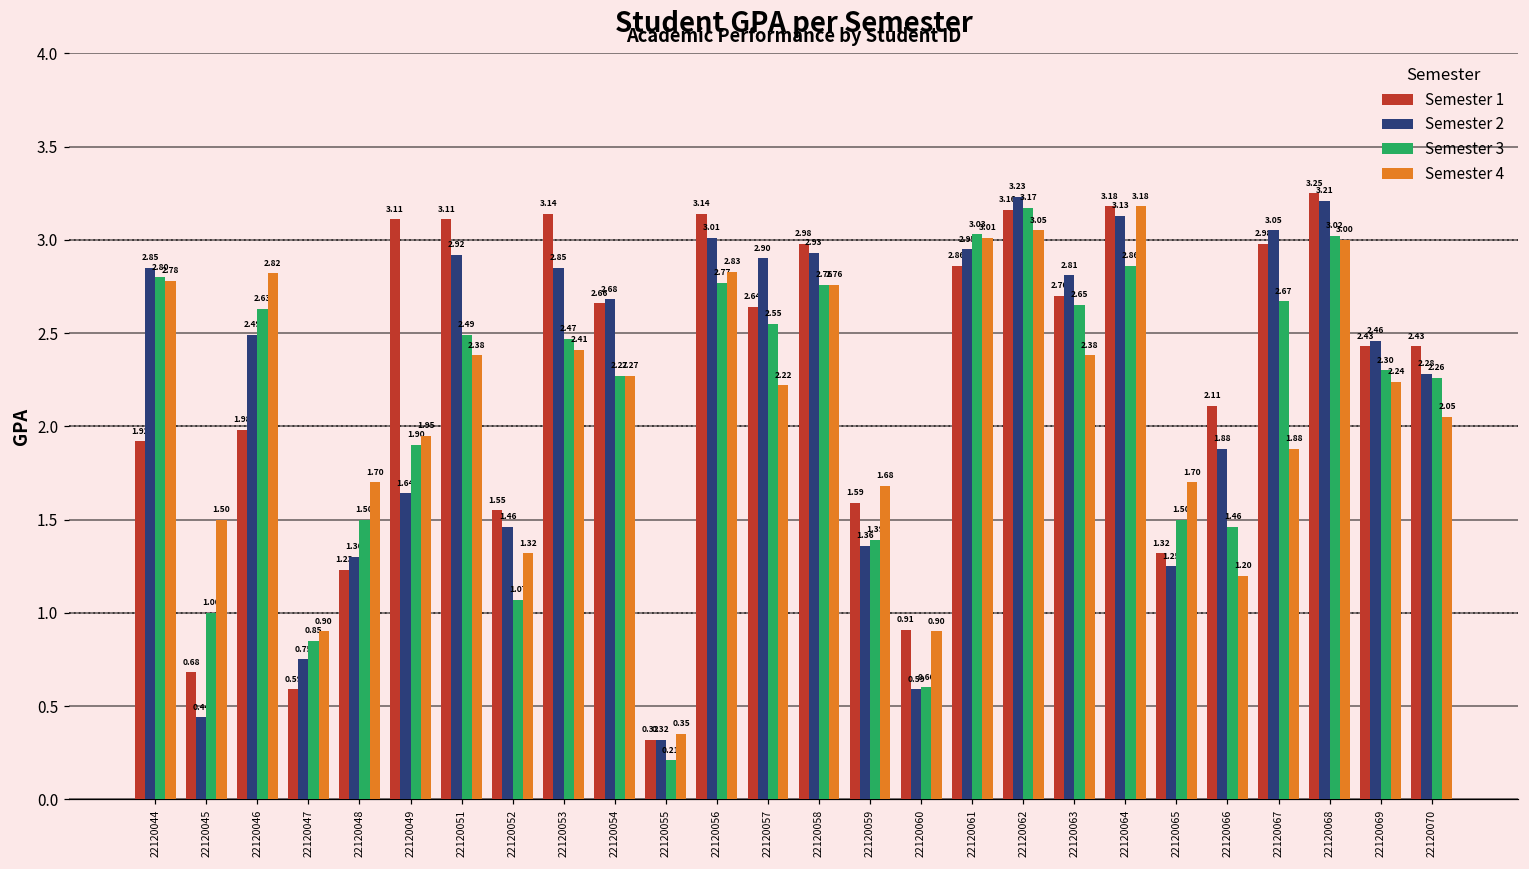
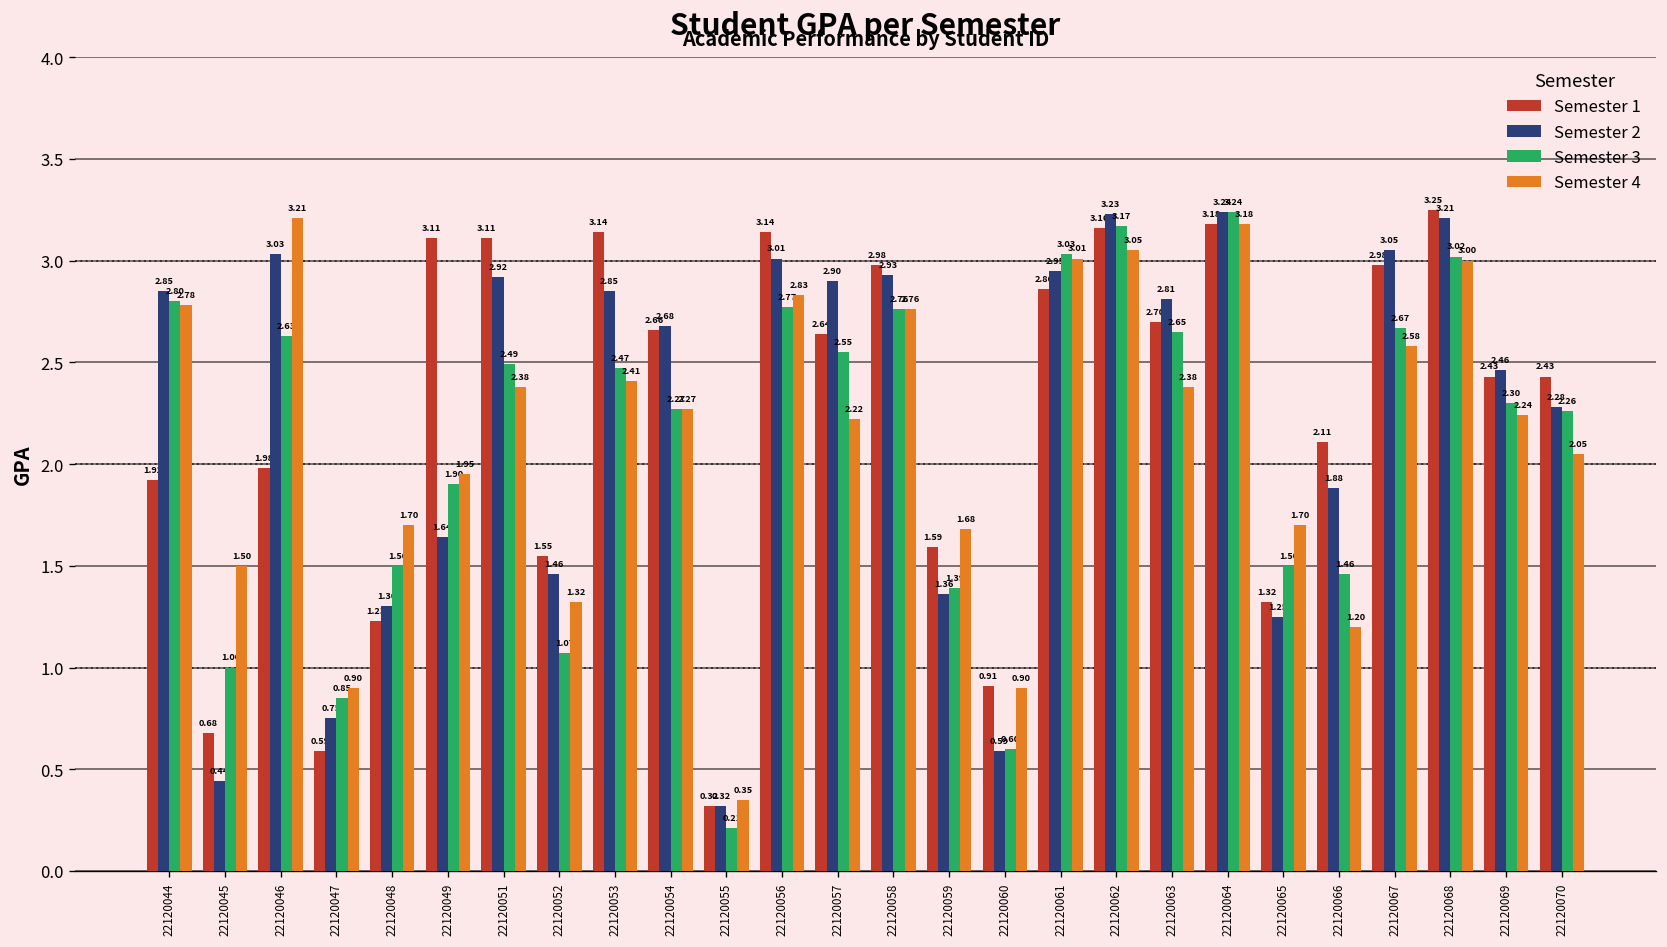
Semester 2, 22120046: 2.49 -> 3.03
Semester 4, 22120046: 2.82 -> 3.21
Semester 2, 22120064: 3.13 -> 3.24
Semester 3, 22120064: 2.86 -> 3.24
Semester 4, 22120067: 1.88 -> 2.58
